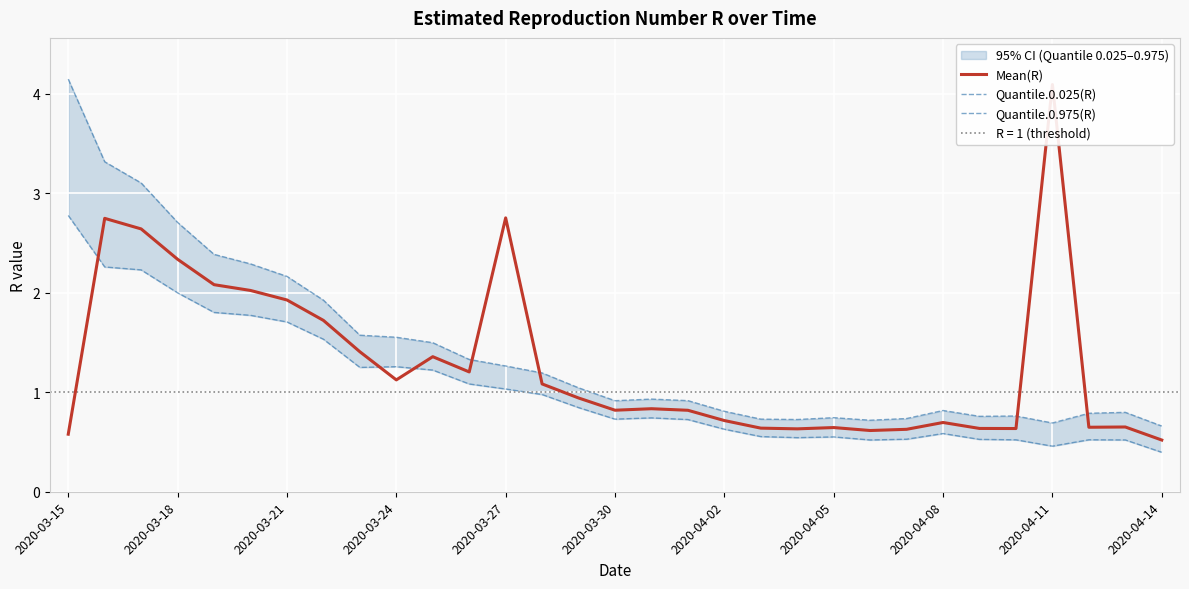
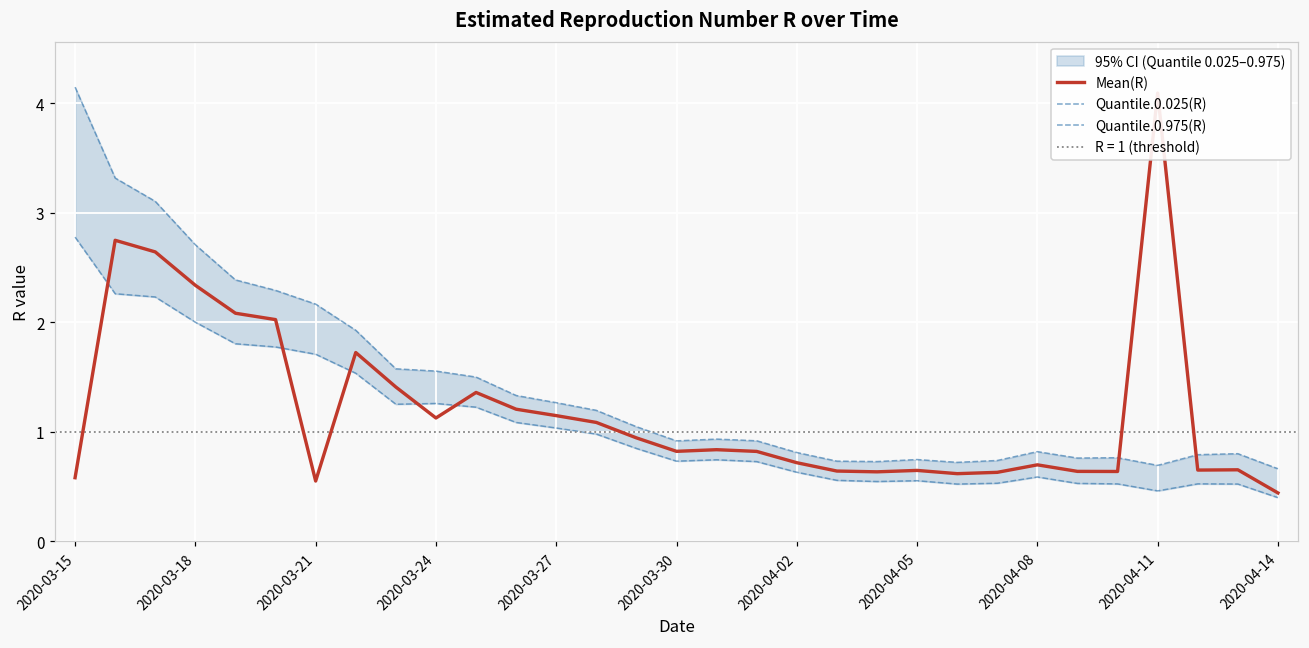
Mean(R), 2020-03-21: 1.9 -> 0.5
Mean(R), 2020-03-27: 2.8 -> 1.1
Mean(R), 2020-04-14: 0.5 -> 0.4
